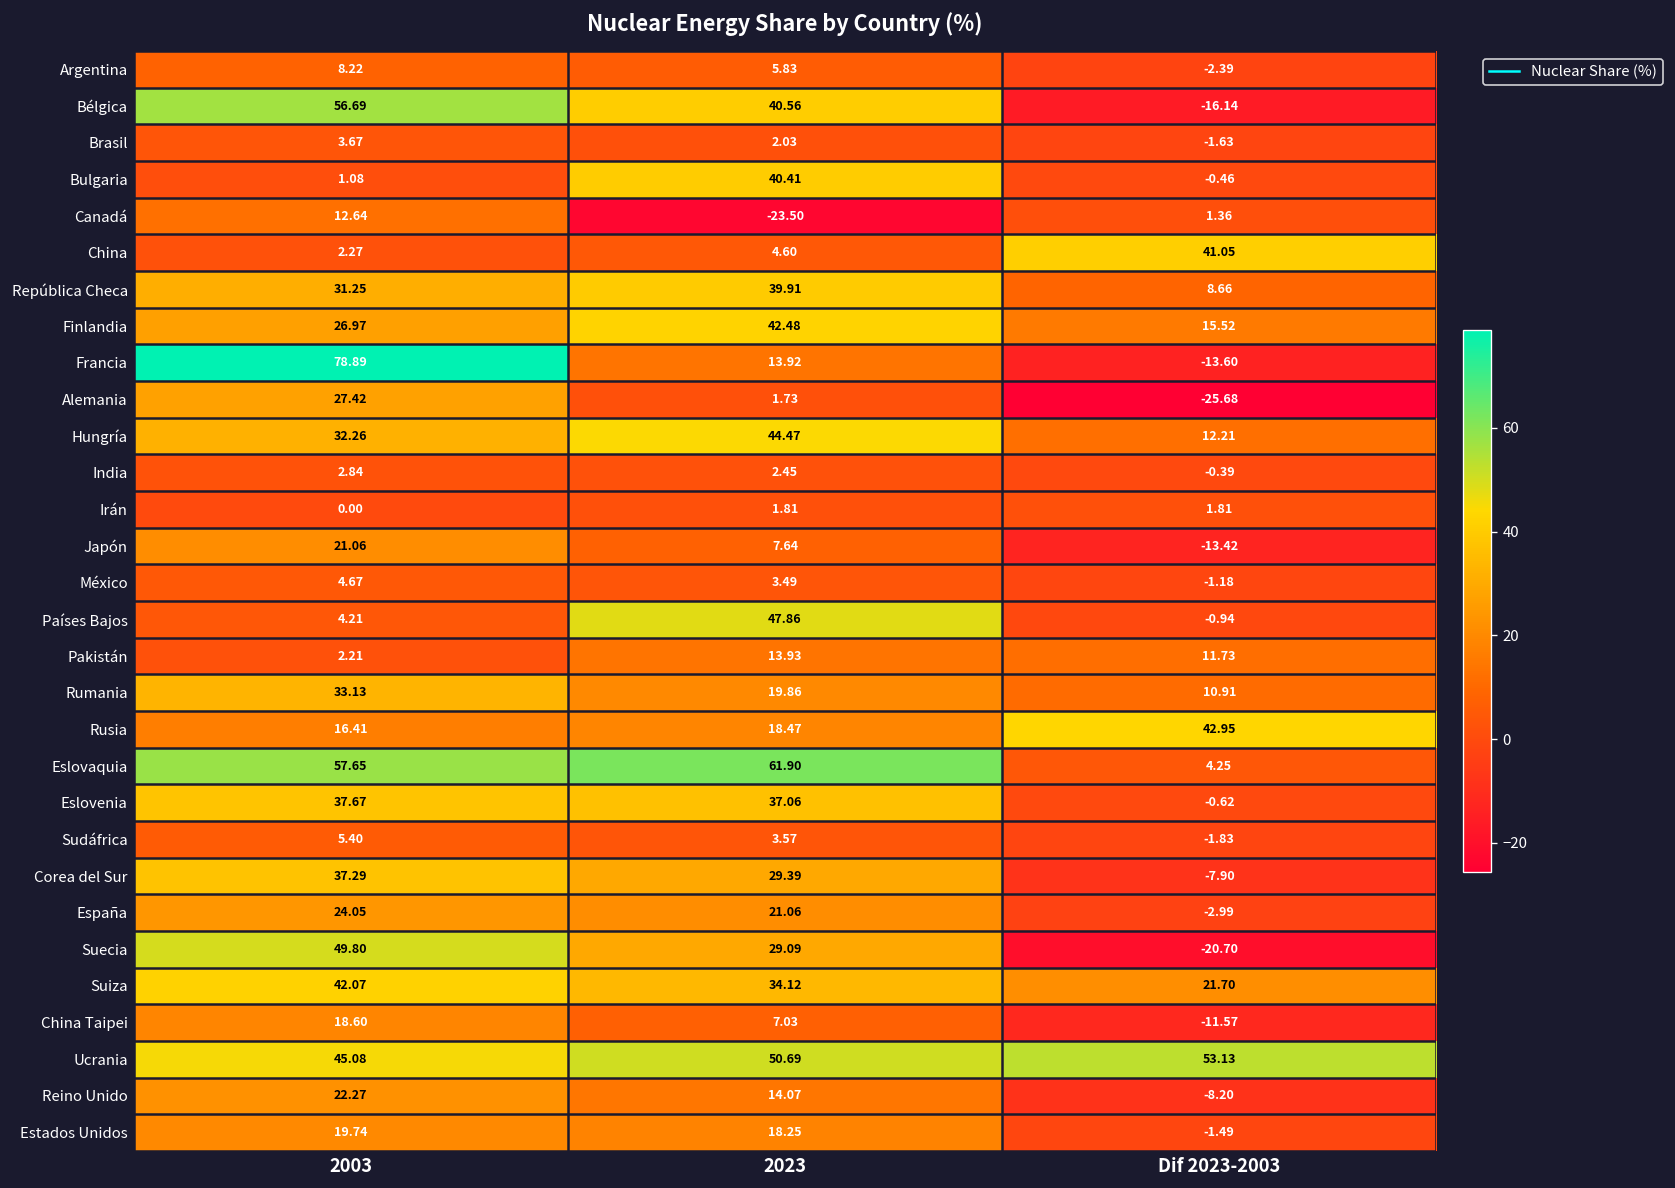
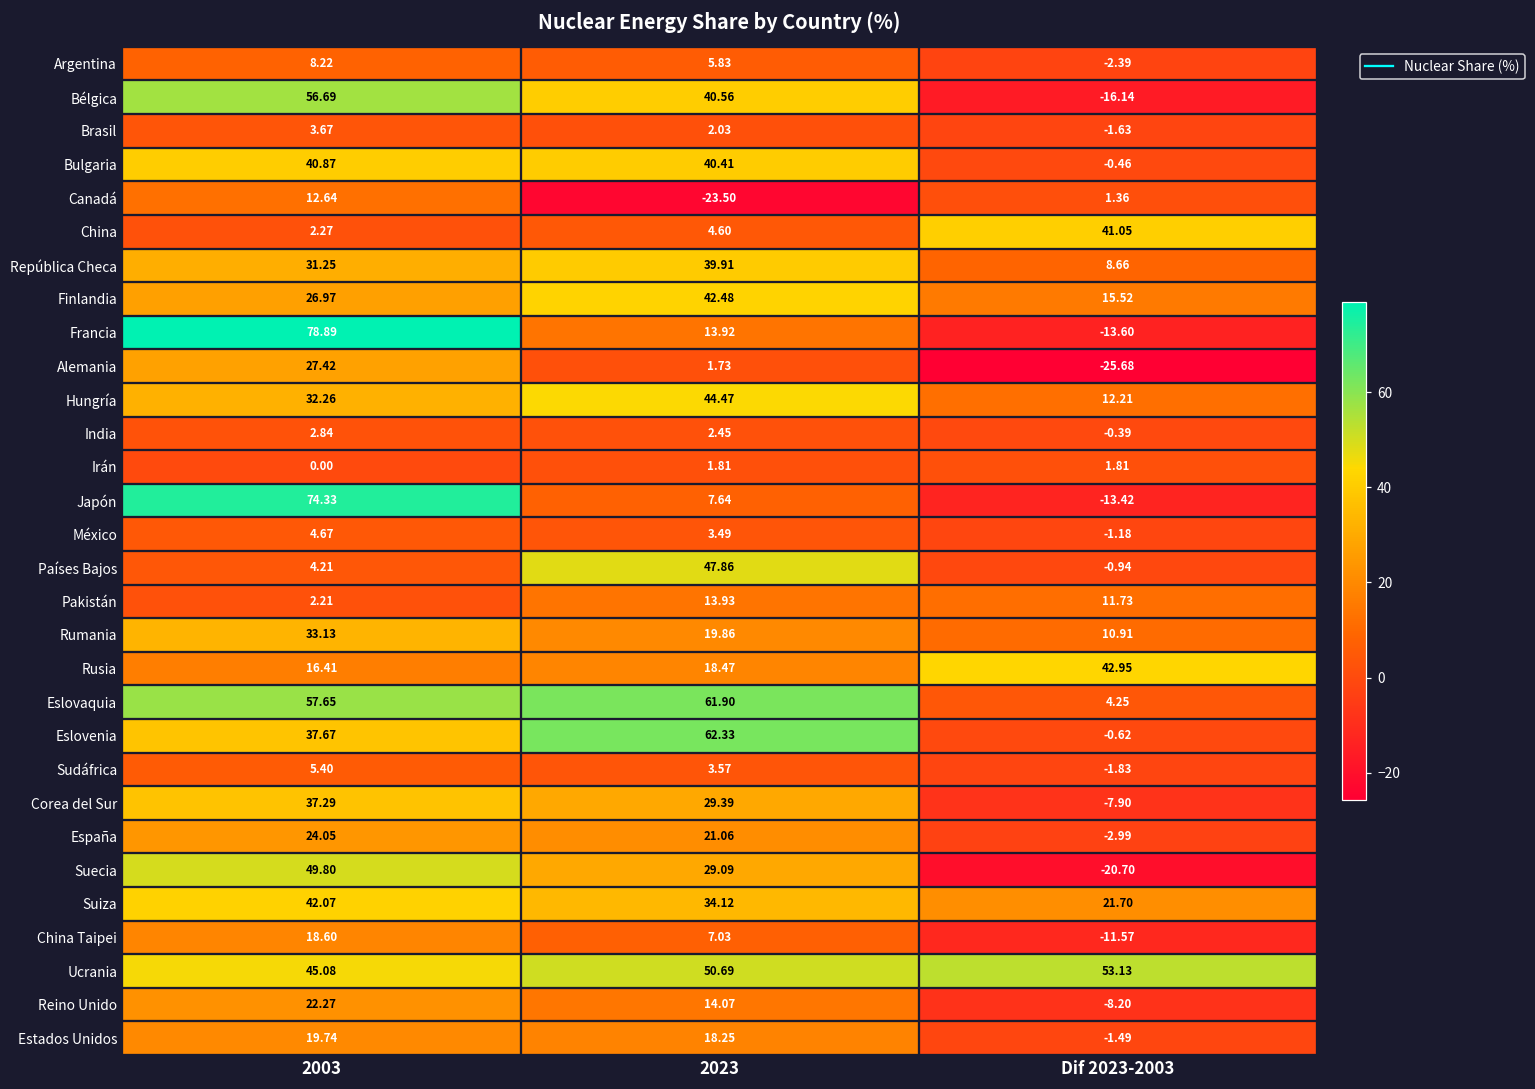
Bulgaria, 2003: 1.08 -> 40.87
Japón, 2003: 21.06 -> 74.33
Eslovenia, 2023: 37.06 -> 62.33
